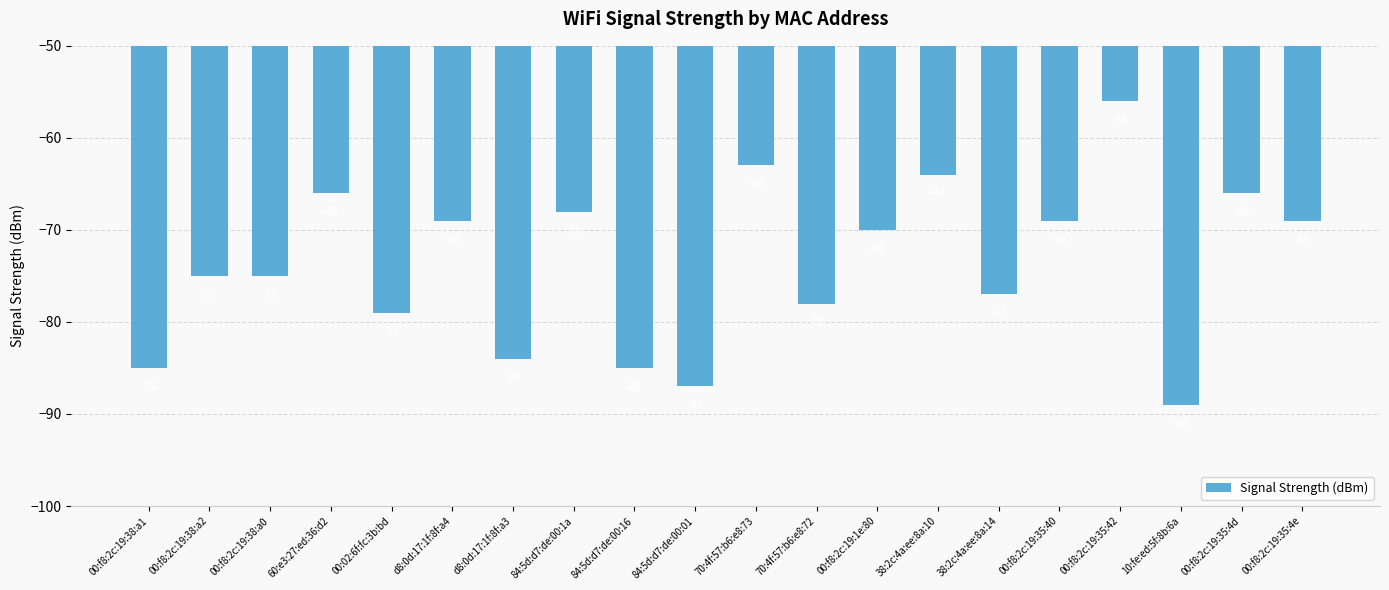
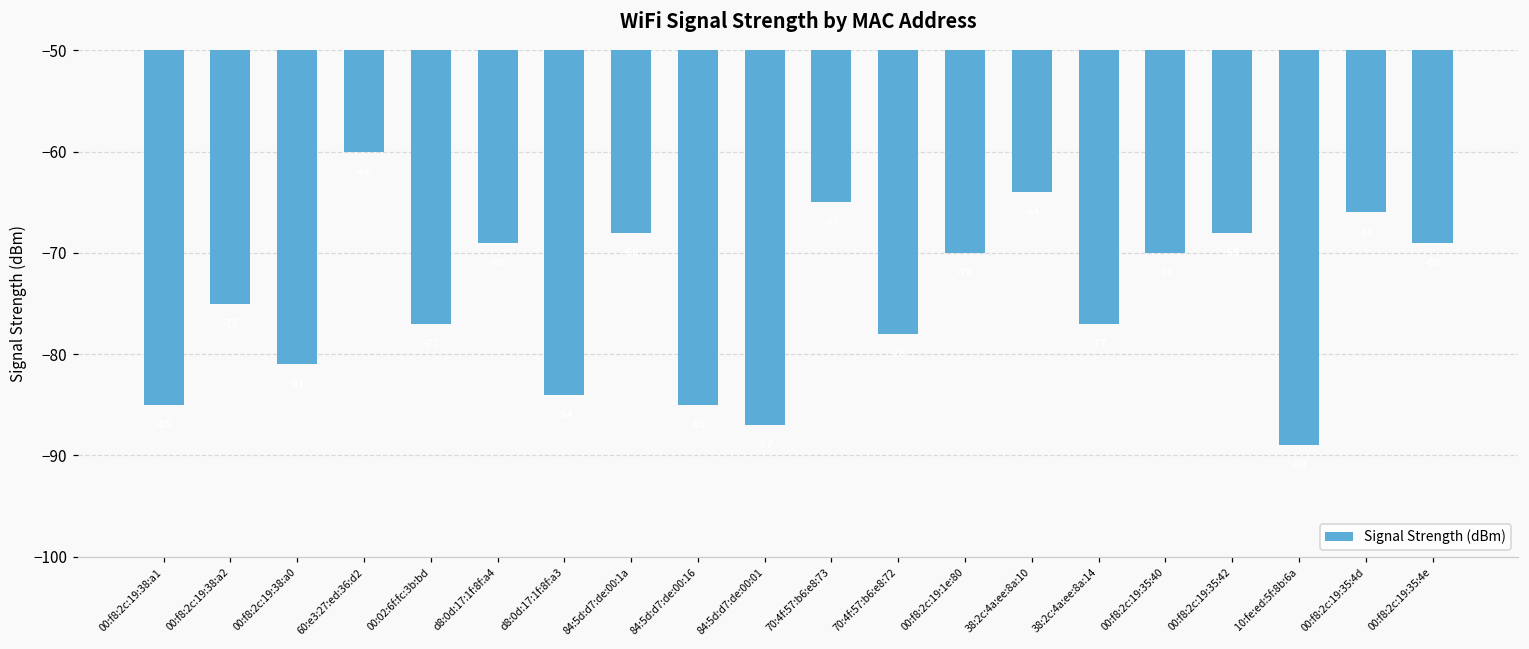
00:f8:2c:19:38:a0: -75 -> -81
60:e3:27:ed:36:d2: -66 -> -60
00:02:6f:fc:3b:bd: -79 -> -77
70:4f:57:b6:e8:73: -63 -> -65
00:f8:2c:19:35:40: -69 -> -70
00:f8:2c:19:35:42: -56 -> -68
